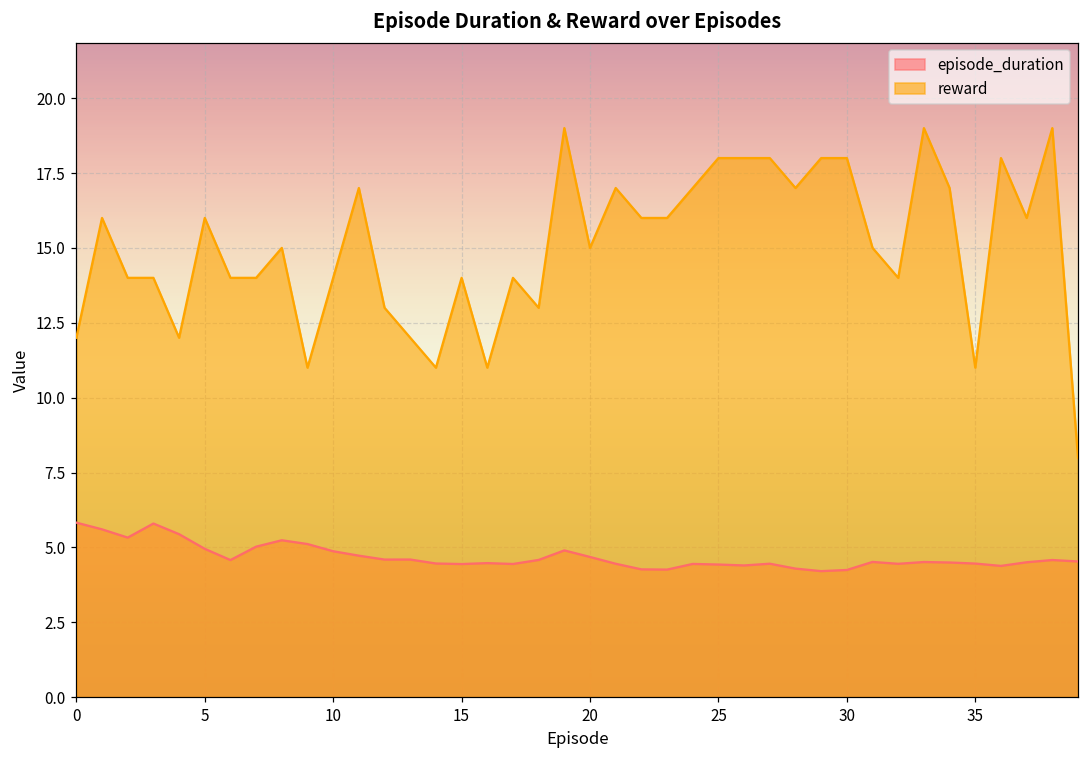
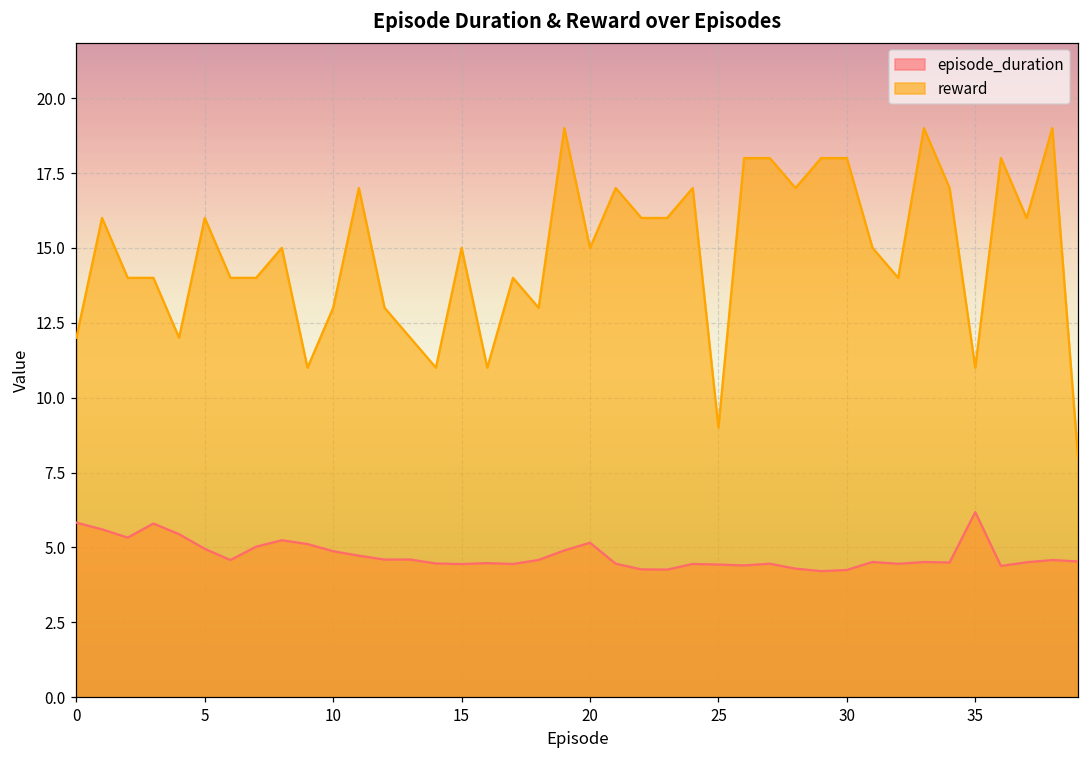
reward, 10: 14 -> 13
reward, 15: 14 -> 15
episode_duration, 20: 4.7 -> 5.2
reward, 25: 18 -> 9
episode_duration, 35: 4.5 -> 6.2
